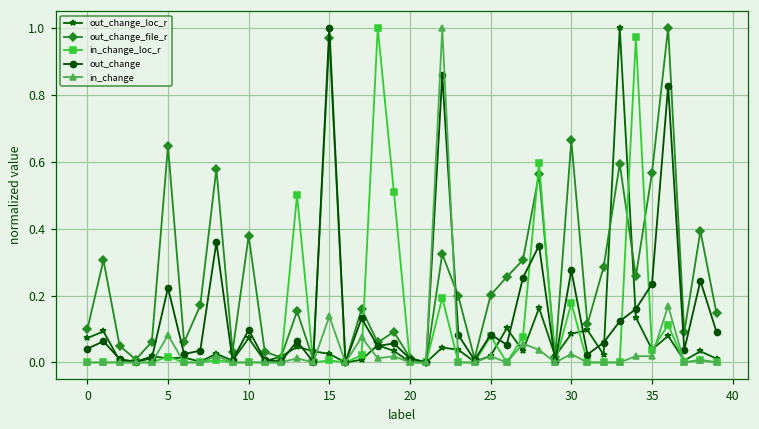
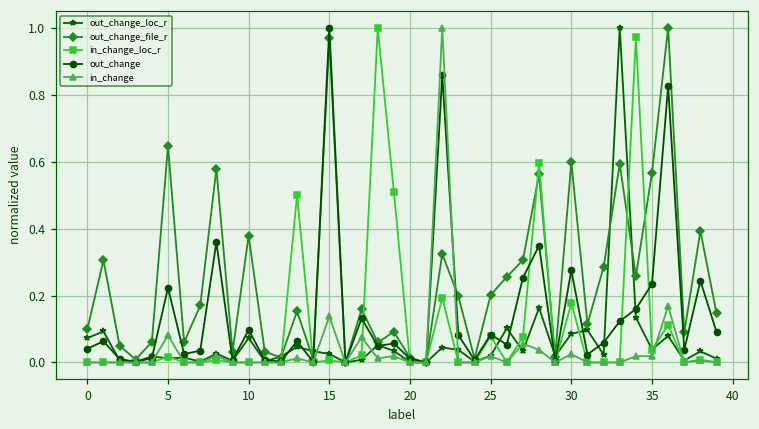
out_change_file_r, 30: 0.66 -> 0.60
